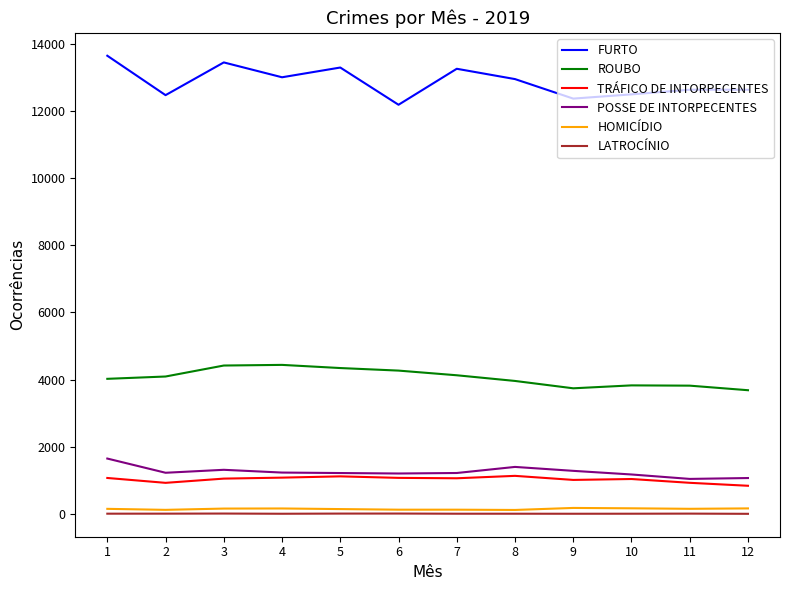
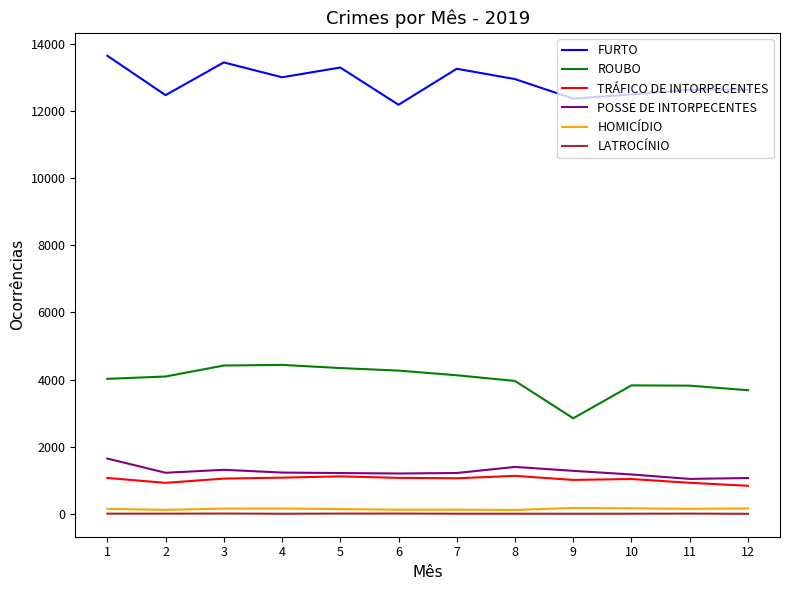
ROUBO, 9: 3700 -> 2800
